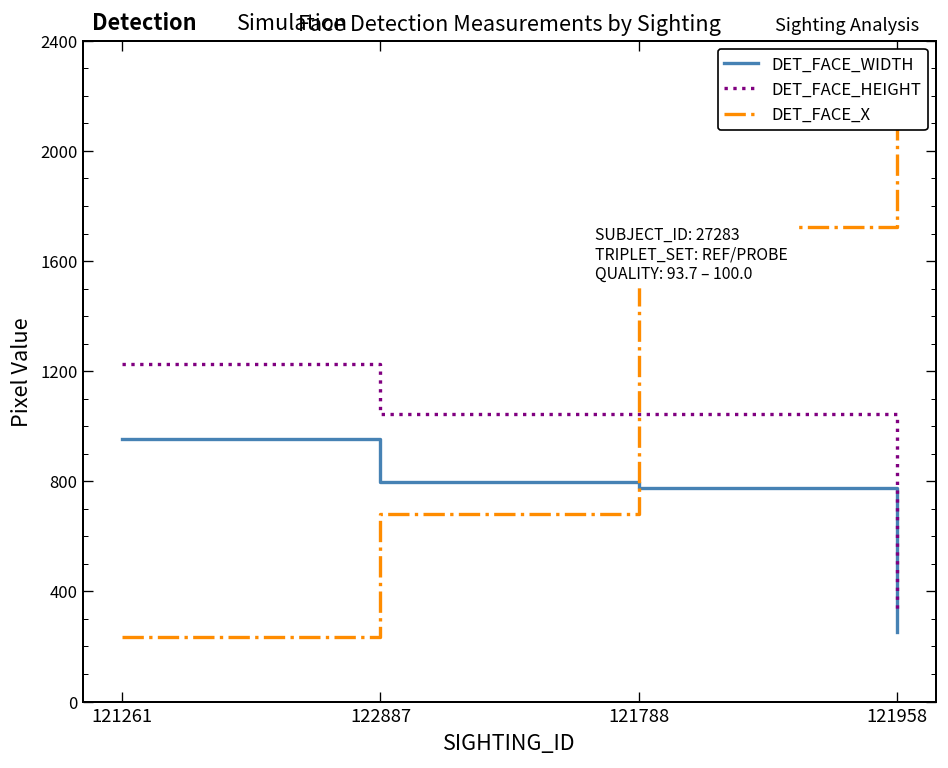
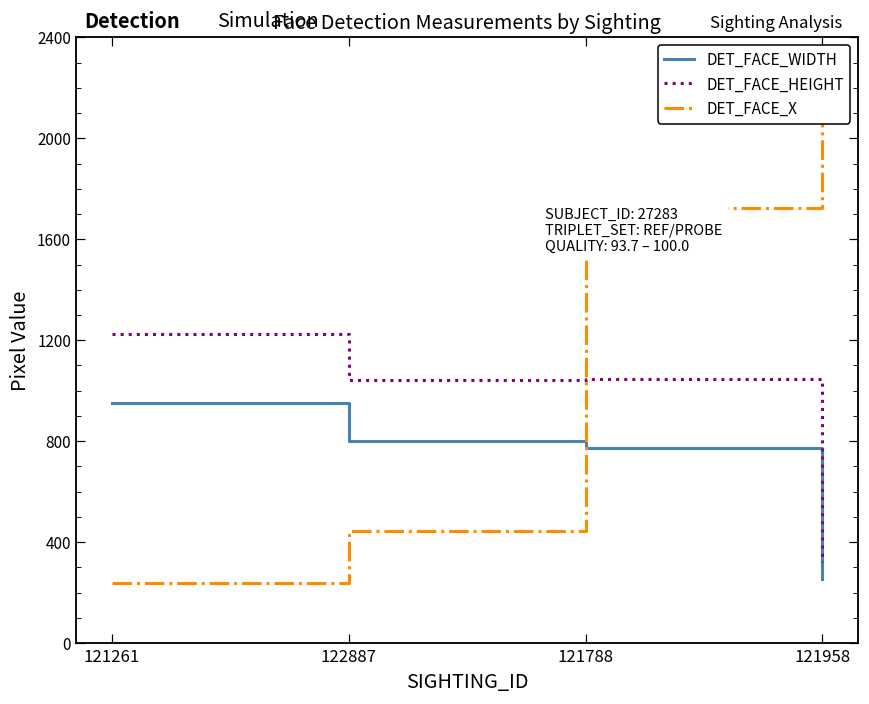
DET_FACE_X, 122887: 680 -> 440
